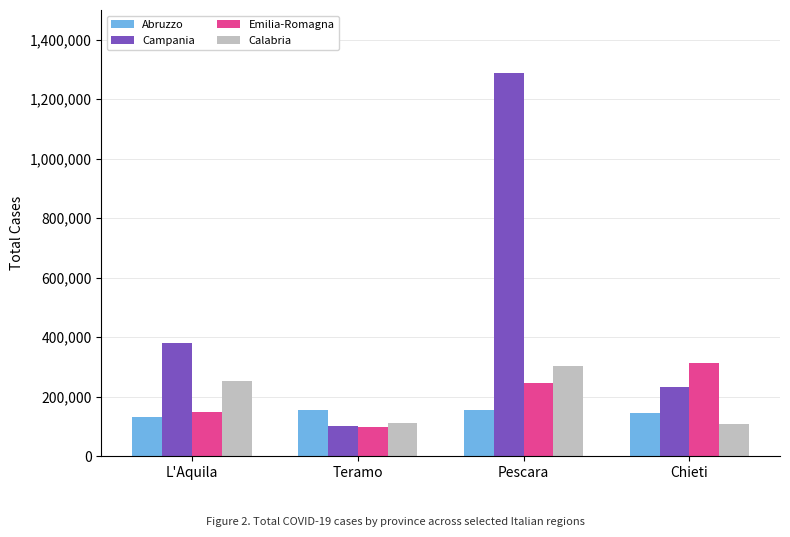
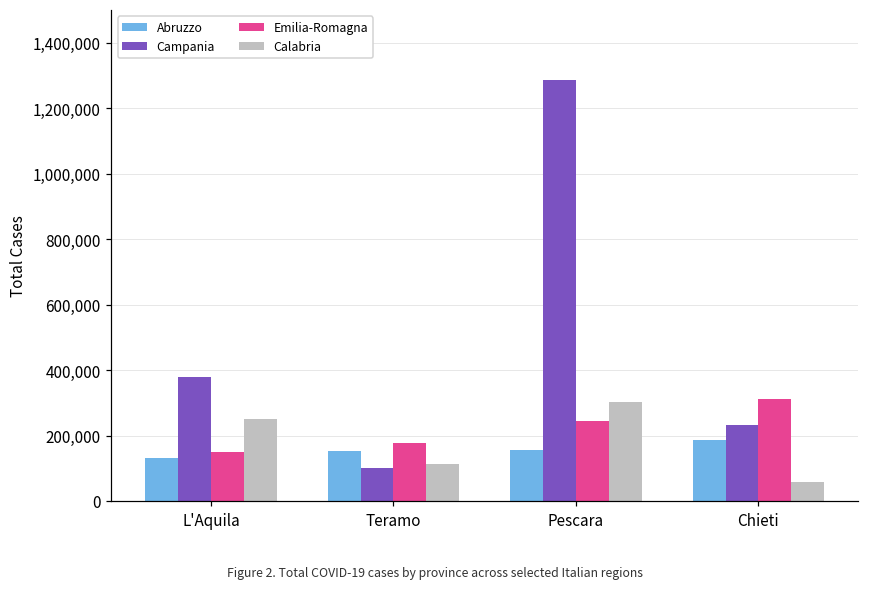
Emilia-Romagna, Teramo: 100,000 -> 180,000
Abruzzo, Chieti: 150,000 -> 190,000
Calabria, Chieti: 110,000 -> 60,000
